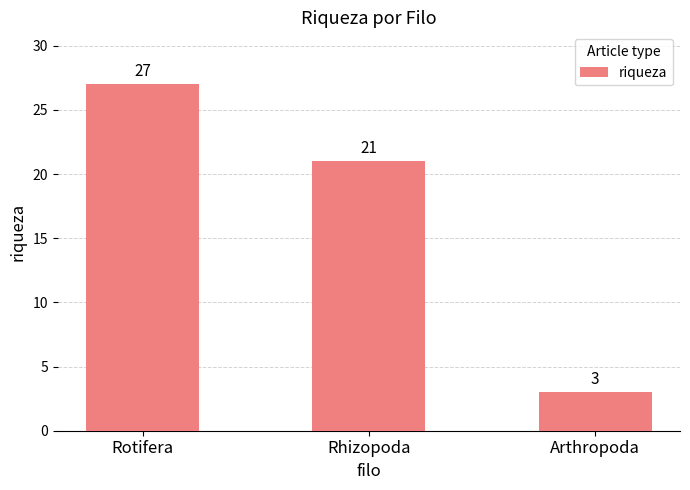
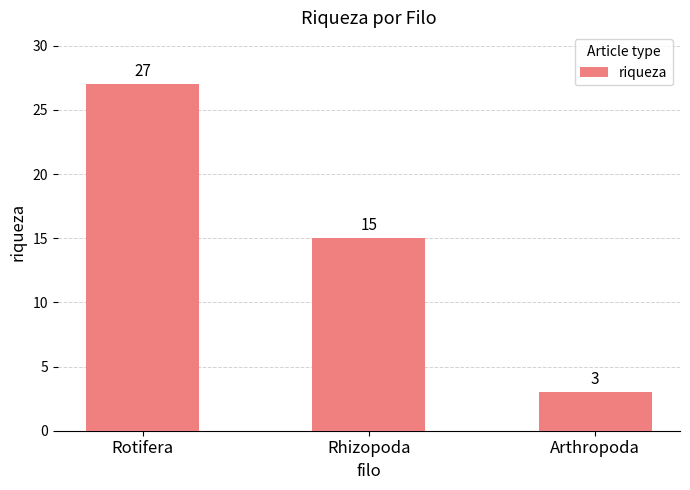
Rhizopoda: 21 -> 15
